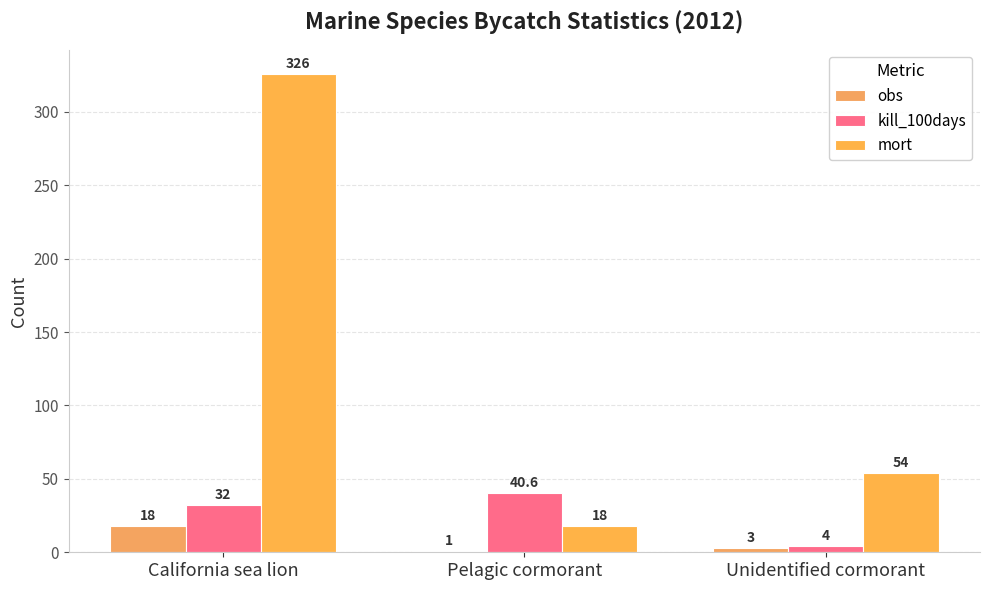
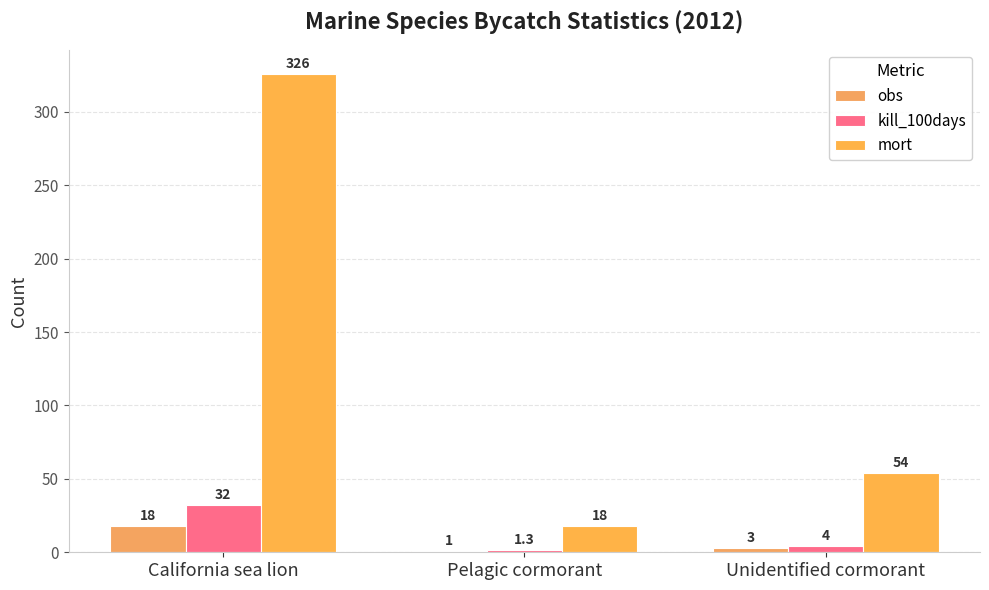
kill_100days, Pelagic cormorant: 40.6 -> 1.3
